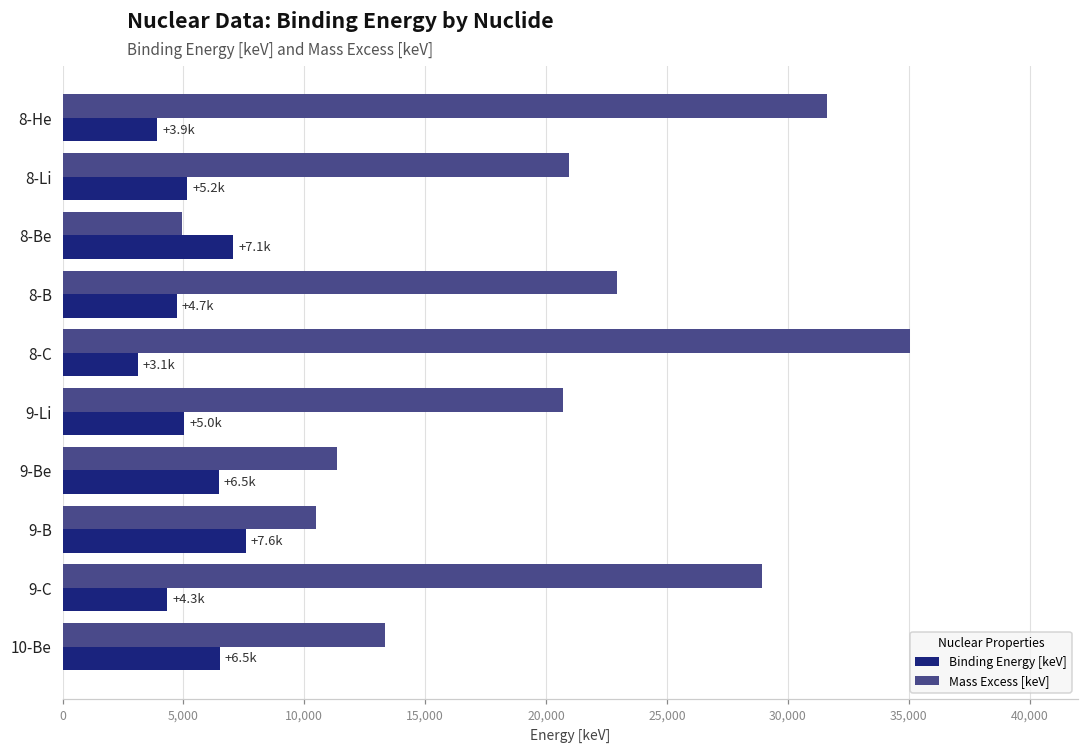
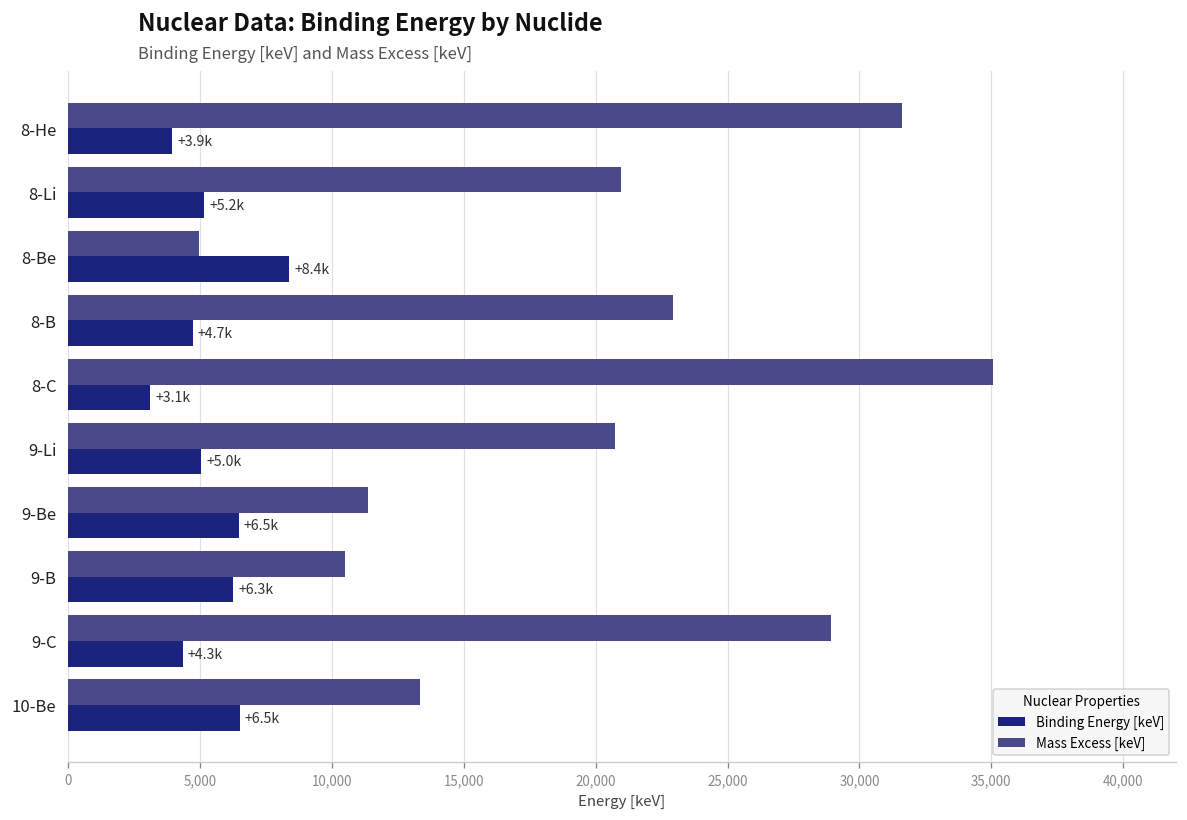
Binding Energy [keV], 8-Be: +7.1k -> +8.4k
Binding Energy [keV], 9-B: +7.6k -> +6.3k
